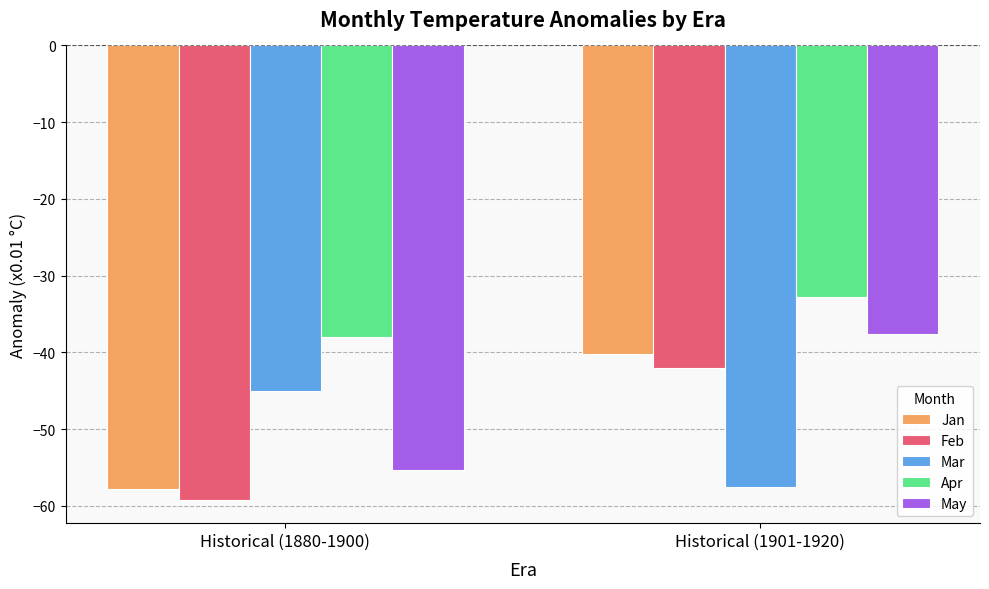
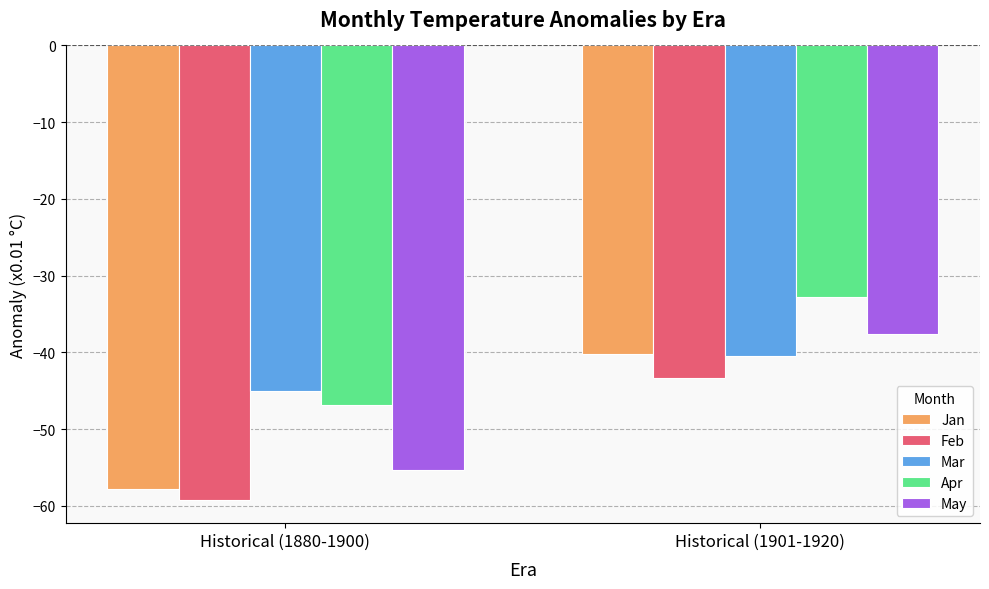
Apr, Historical (1880-1900): -38 -> -47
Feb, Historical (1901-1920): -42 -> -43
Mar, Historical (1901-1920): -58 -> -41
